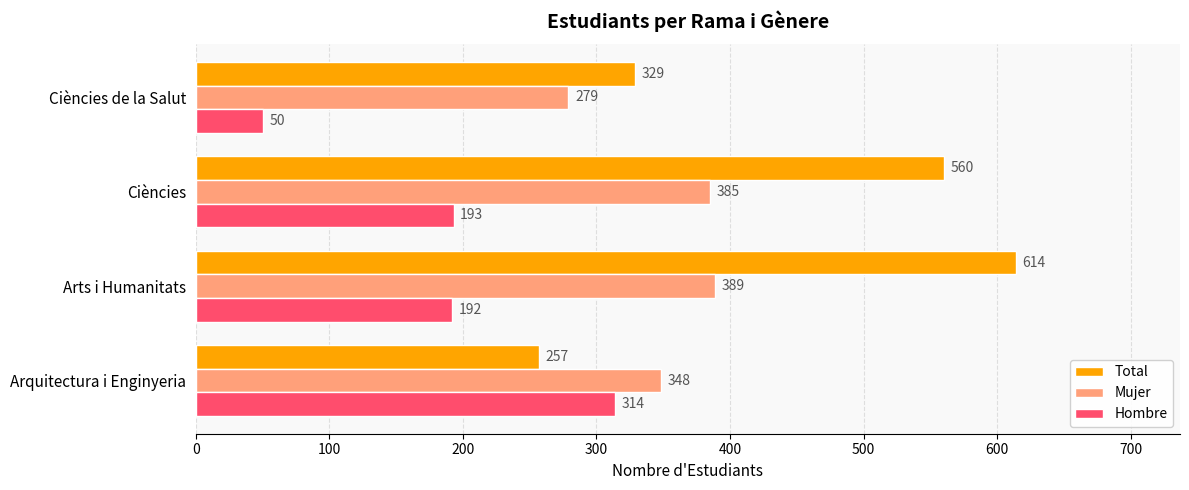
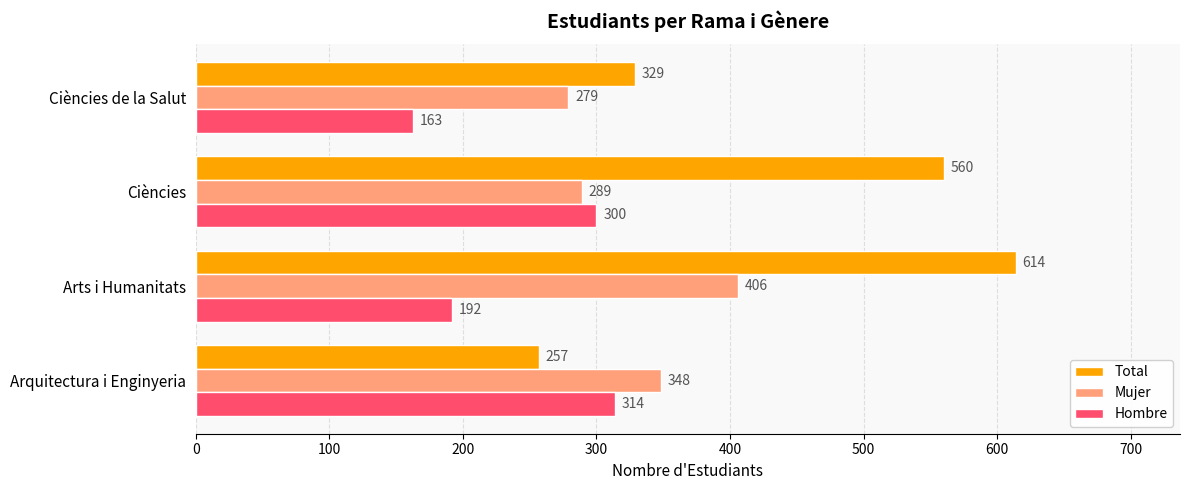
Hombre, Ciències de la Salut: 50 -> 163
Mujer, Ciències: 385 -> 289
Hombre, Ciències: 193 -> 300
Mujer, Arts i Humanitats: 389 -> 406
